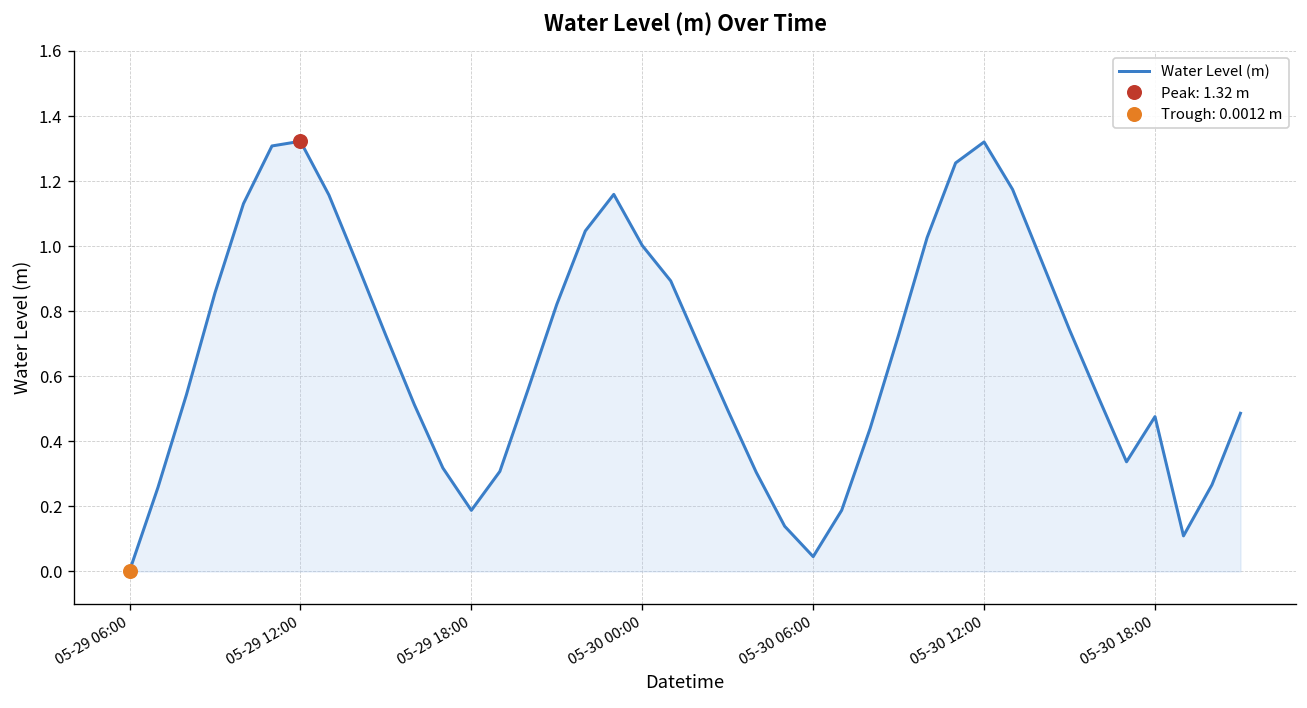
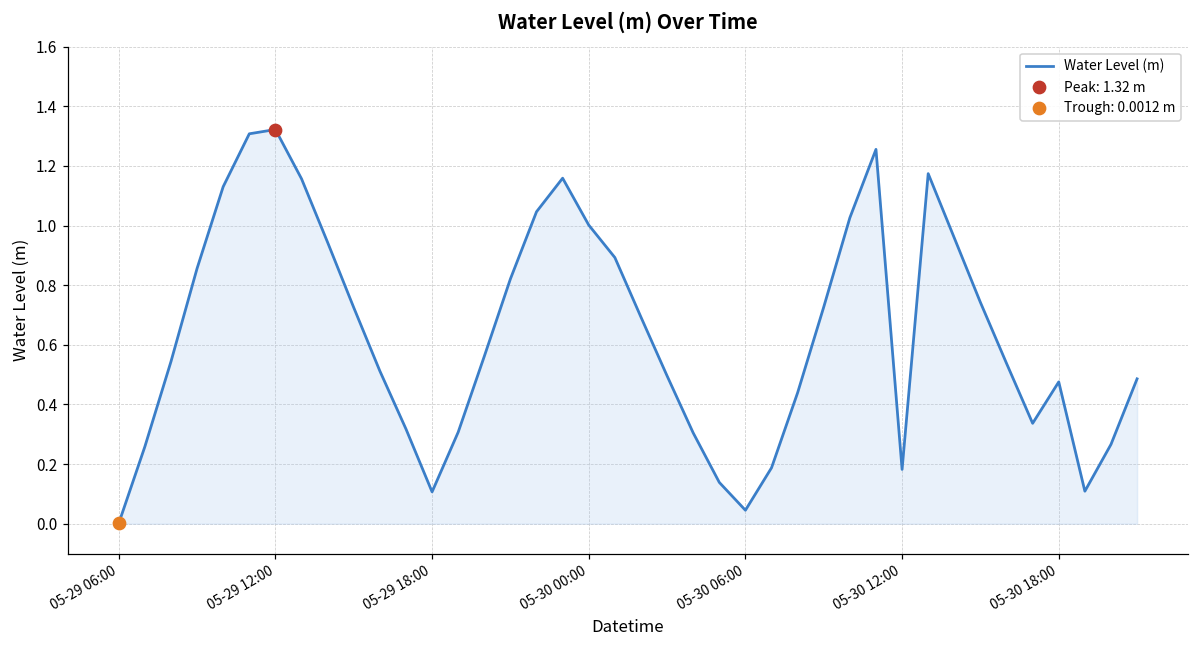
Water Level (m), 05-29 18:00: 0.19 -> 0.11
Water Level (m), 05-30 12:00: 1.32 -> 0.18
